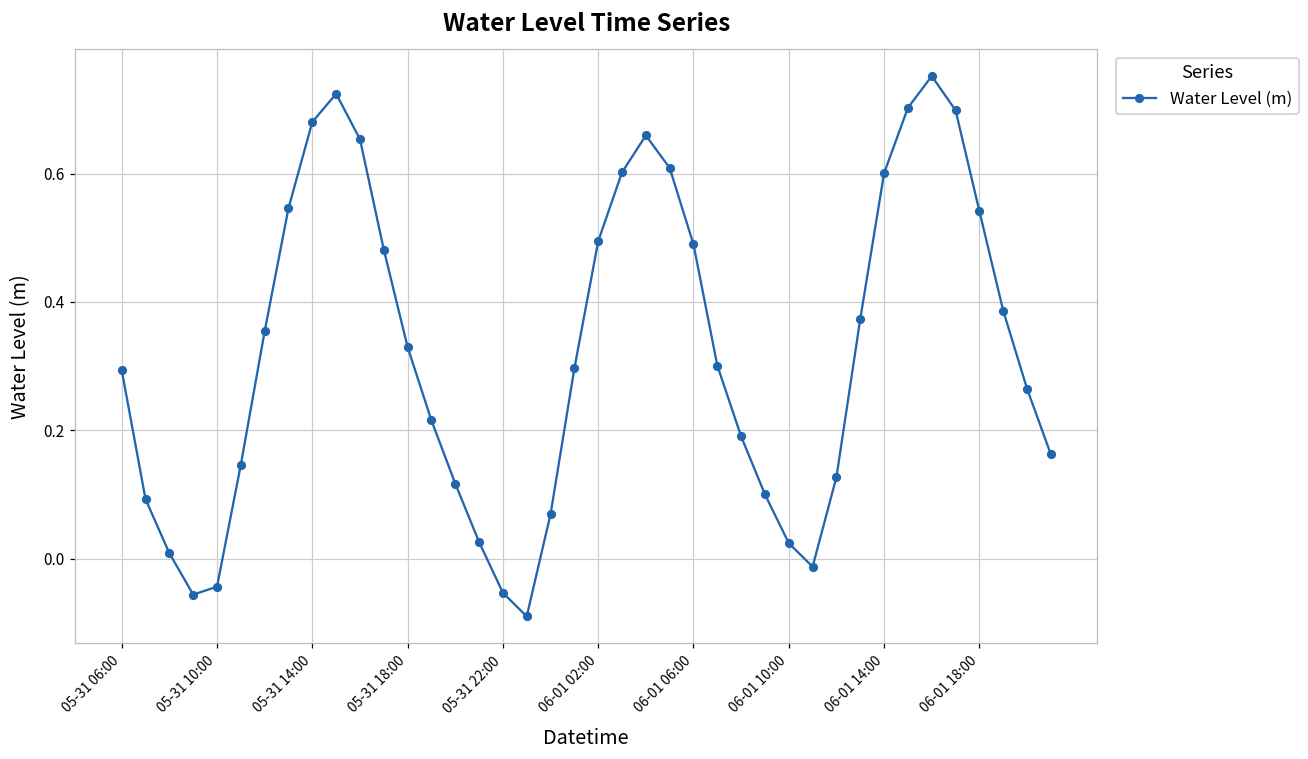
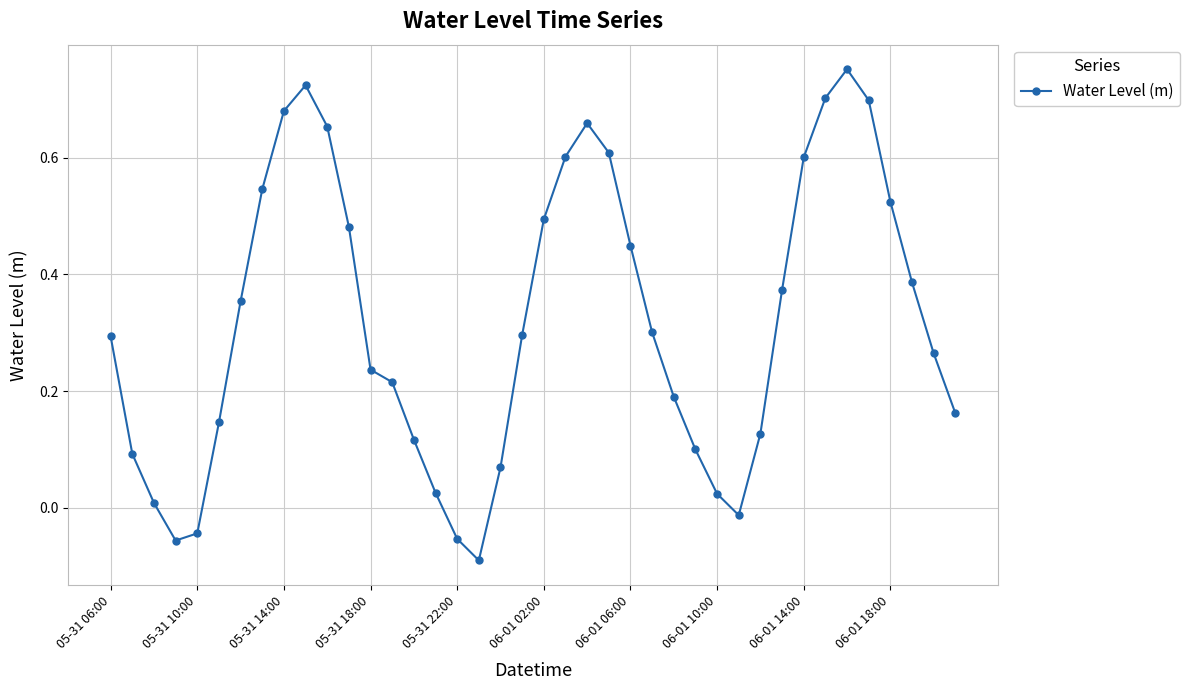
05-31 18:00: 0.33 -> 0.24
06-01 06:00: 0.49 -> 0.45
06-01 18:00: 0.54 -> 0.52
